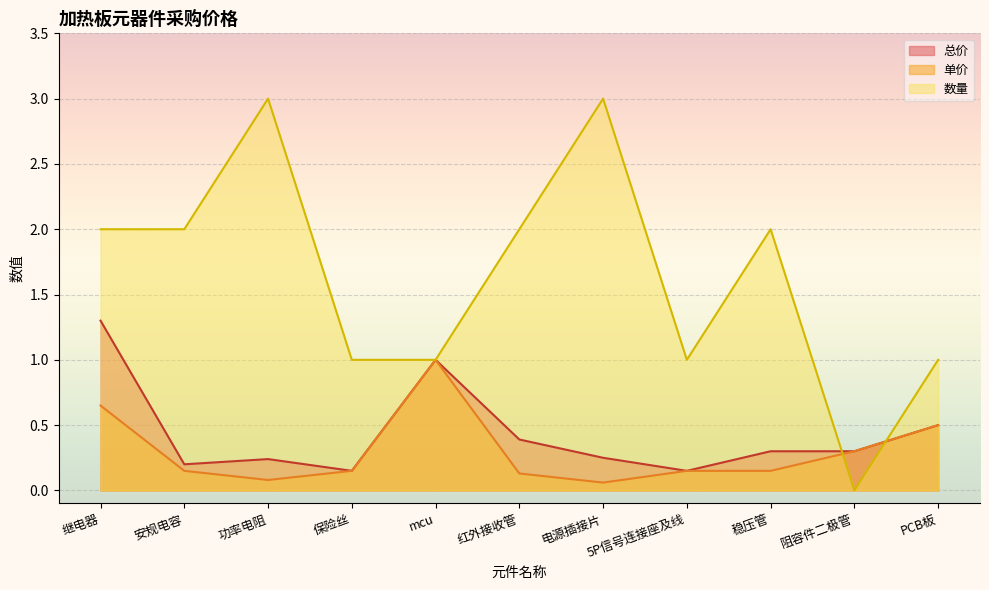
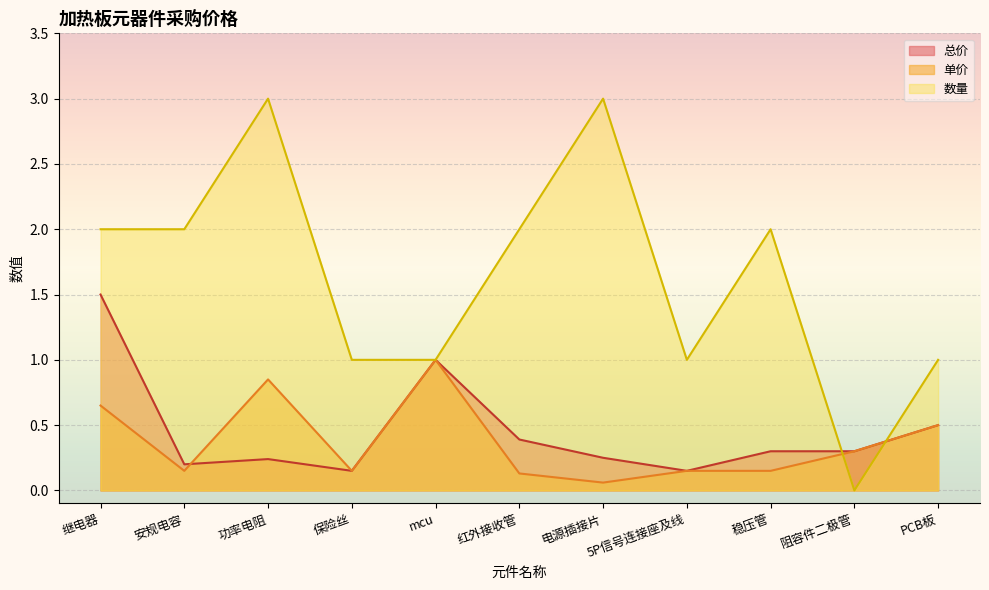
总价, 继电器: 1.3 -> 1.5
单价, 功率电阻: 0.08 -> 0.85
